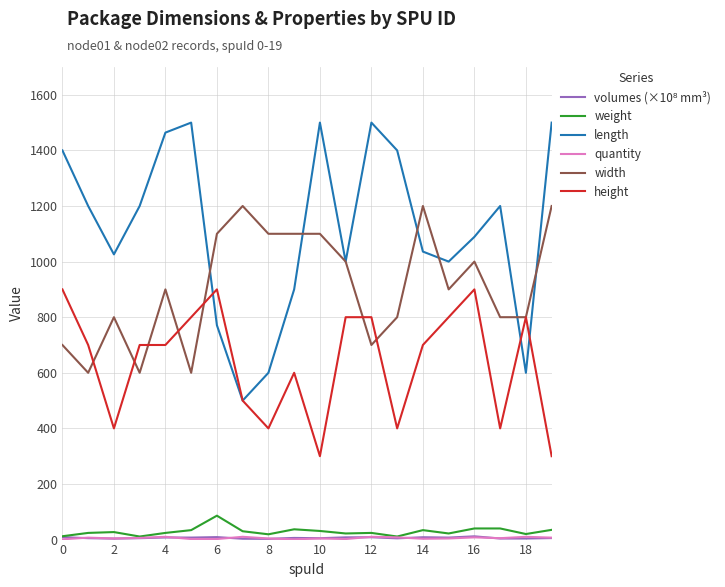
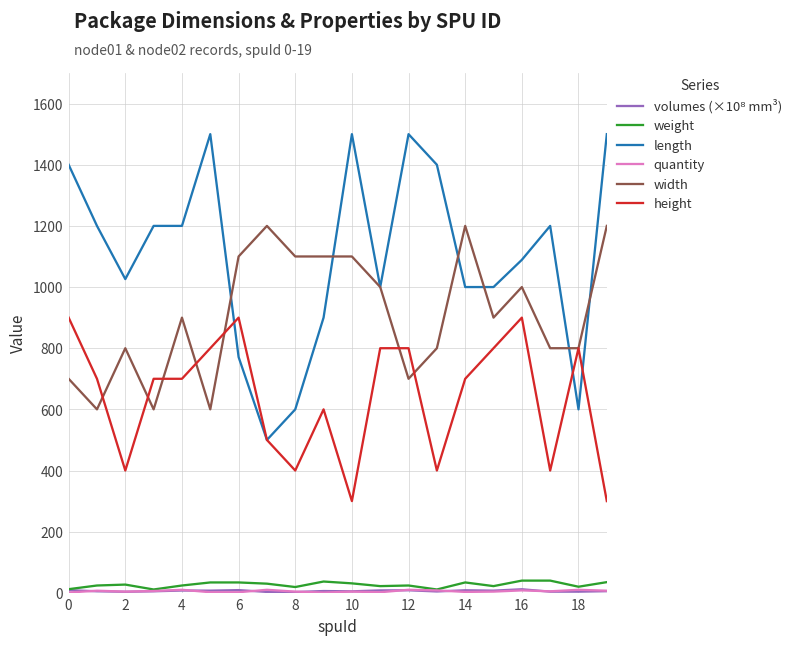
length, 4: 1460 -> 1200
weight, 6: 90 -> 30
length, 14: 1040 -> 1000
